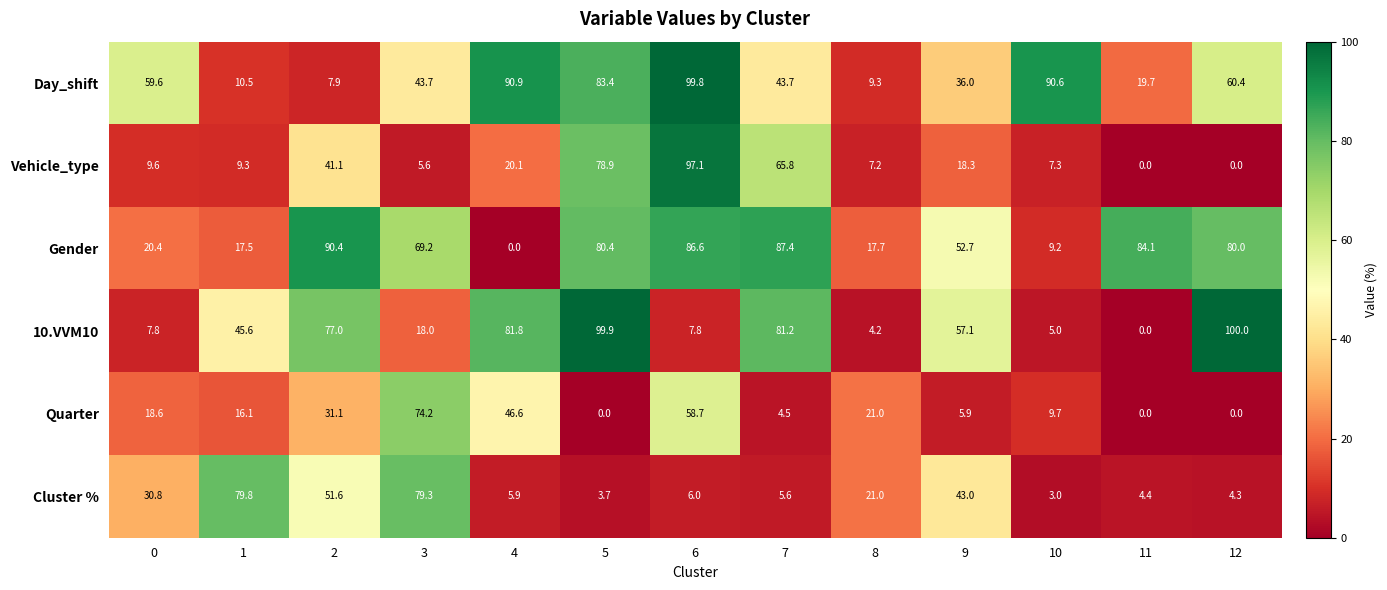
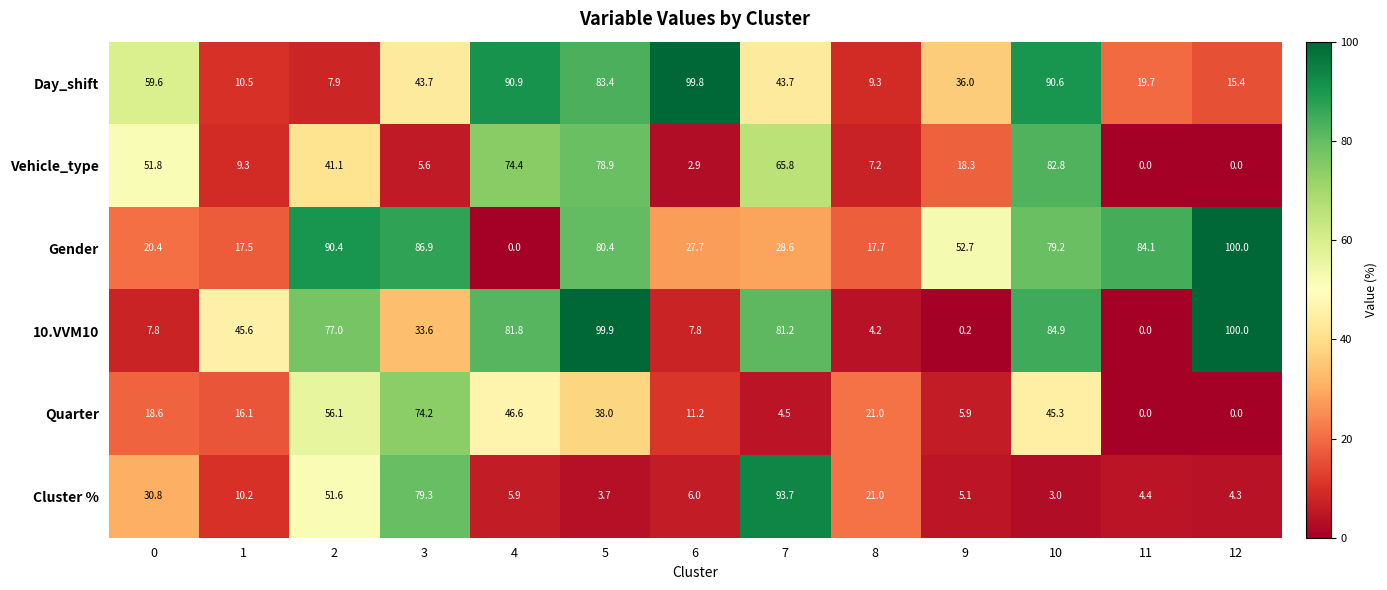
Day_shift, 12: 60.4 -> 15.4
Vehicle_type, 0: 9.6 -> 51.8
Vehicle_type, 4: 20.1 -> 74.4
Vehicle_type, 6: 97.1 -> 2.9
Vehicle_type, 10: 7.3 -> 82.8
Gender, 3: 69.2 -> 86.9
Gender, 6: 86.6 -> 27.7
Gender, 7: 87.4 -> 28.6
Gender, 10: 9.2 -> 79.2
Gender, 12: 80.0 -> 100.0
10.VVM10, 3: 18.0 -> 33.6
10.VVM10, 9: 57.1 -> 0.2
10.VVM10, 10: 5.0 -> 84.9
Quarter, 2: 31.1 -> 56.1
Quarter, 5: 0.0 -> 38.0
Quarter, 6: 58.7 -> 11.2
Quarter, 10: 9.7 -> 45.3
Cluster %, 1: 79.8 -> 10.2
Cluster %, 7: 5.6 -> 93.7
Cluster %, 9: 43.0 -> 5.1
